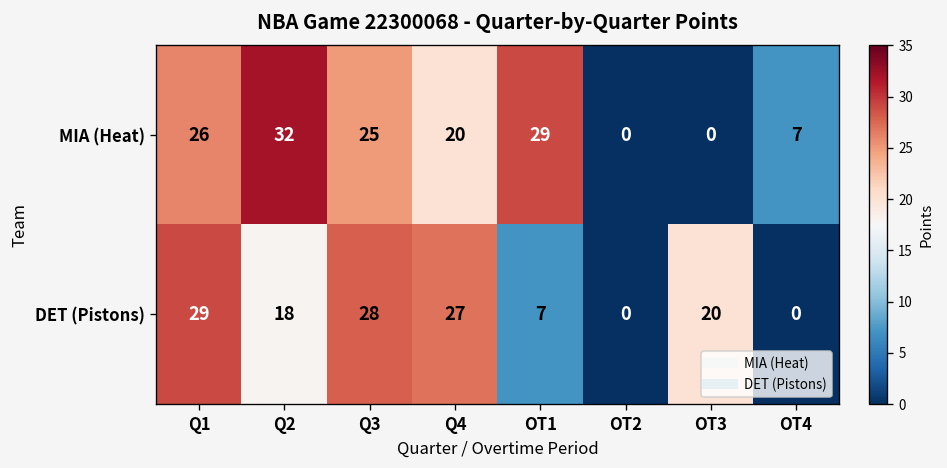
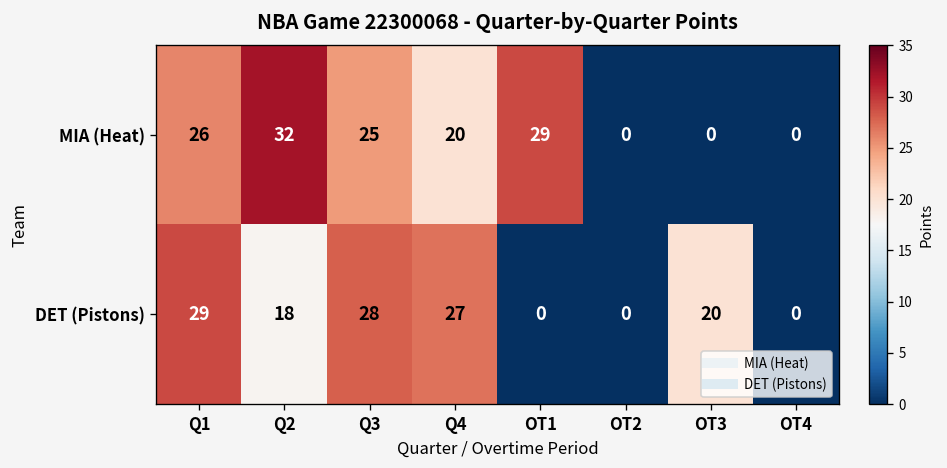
MIA (Heat), OT4: 7 -> 0
DET (Pistons), OT1: 7 -> 0
